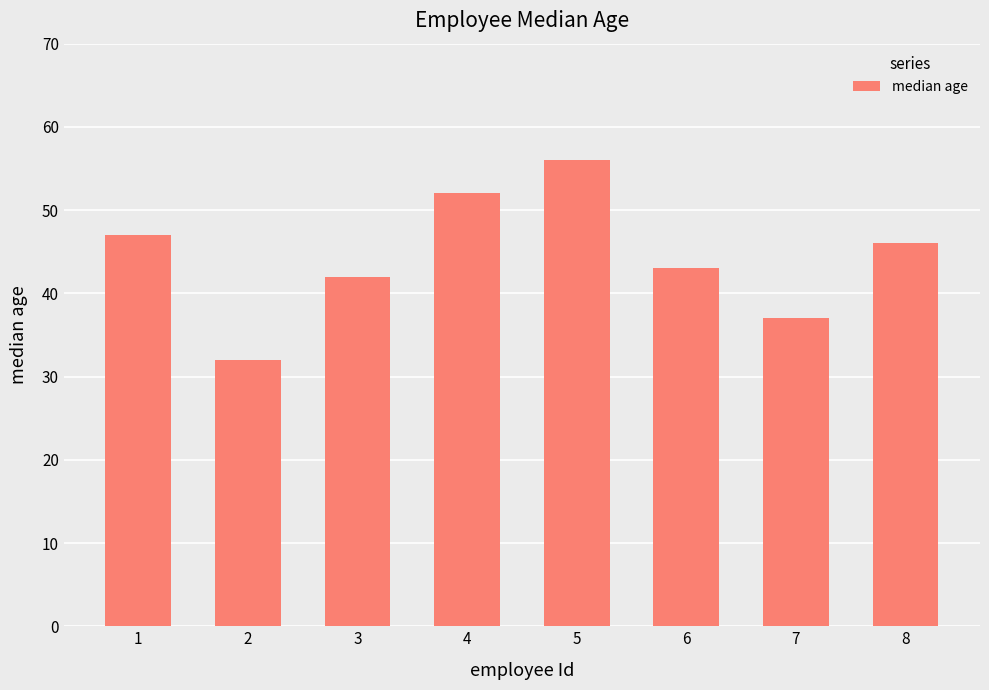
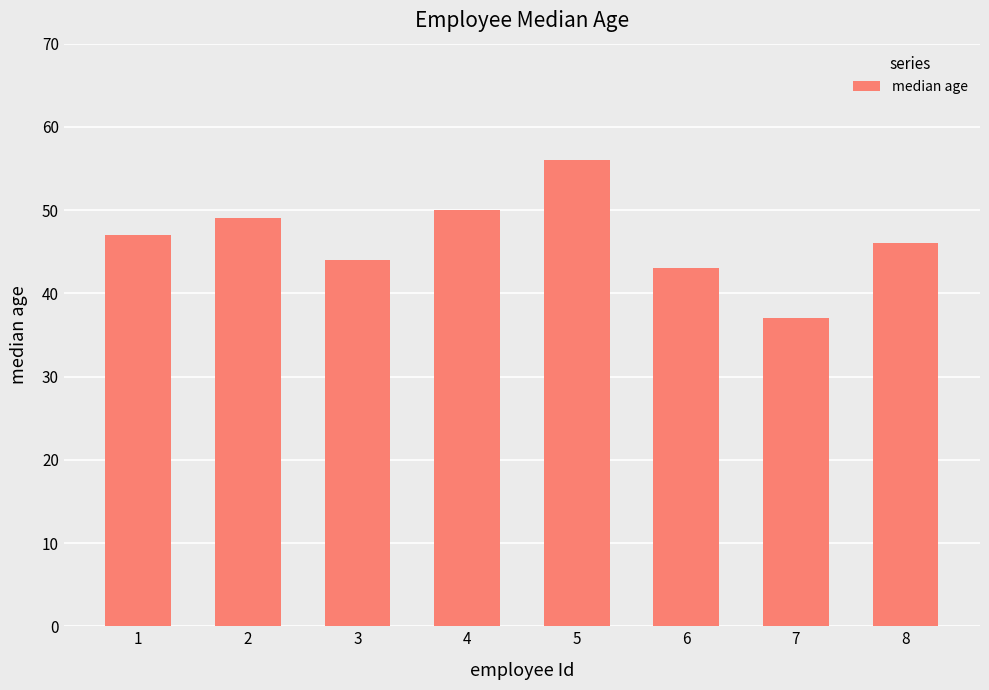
2: 32 -> 49
3: 42 -> 44
4: 52 -> 50
